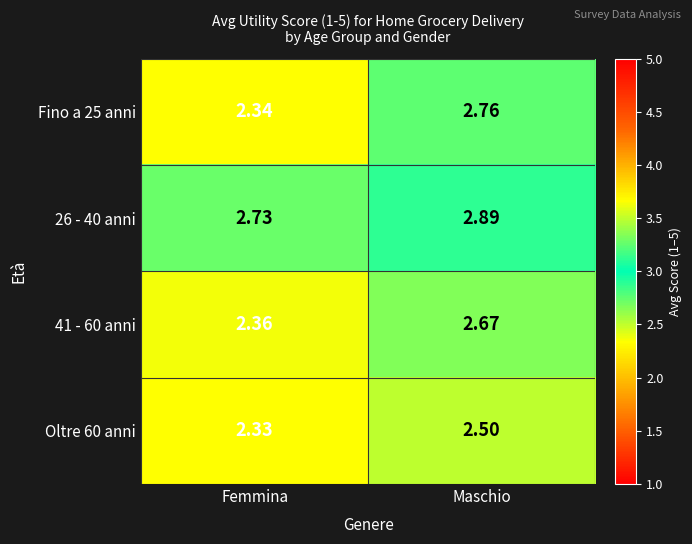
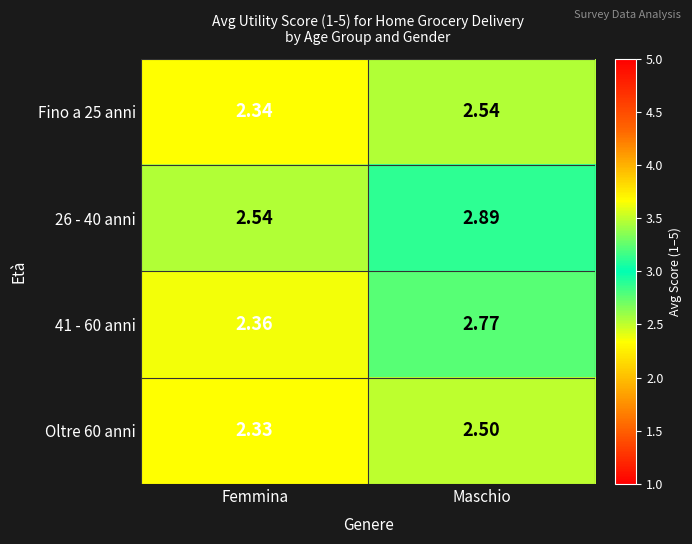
Fino a 25 anni, Maschio: 2.76 -> 2.54
26 - 40 anni, Femmina: 2.73 -> 2.54
41 - 60 anni, Maschio: 2.67 -> 2.77
